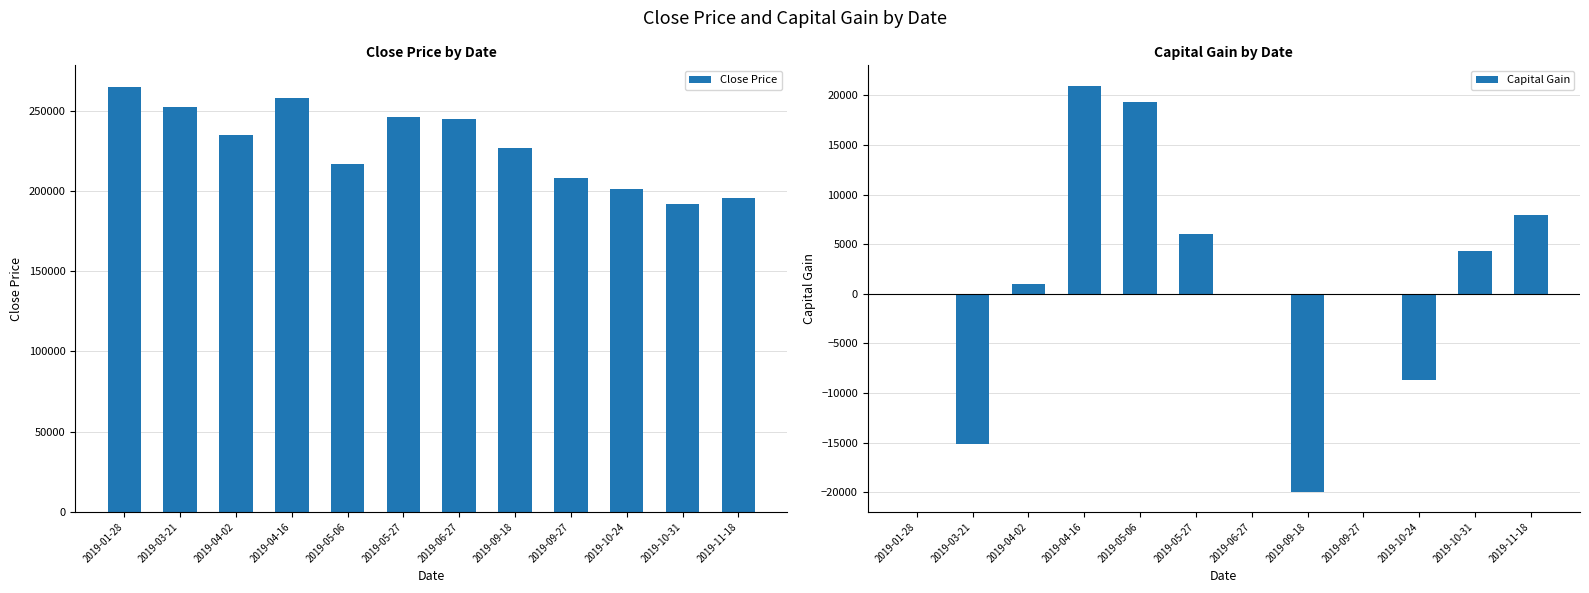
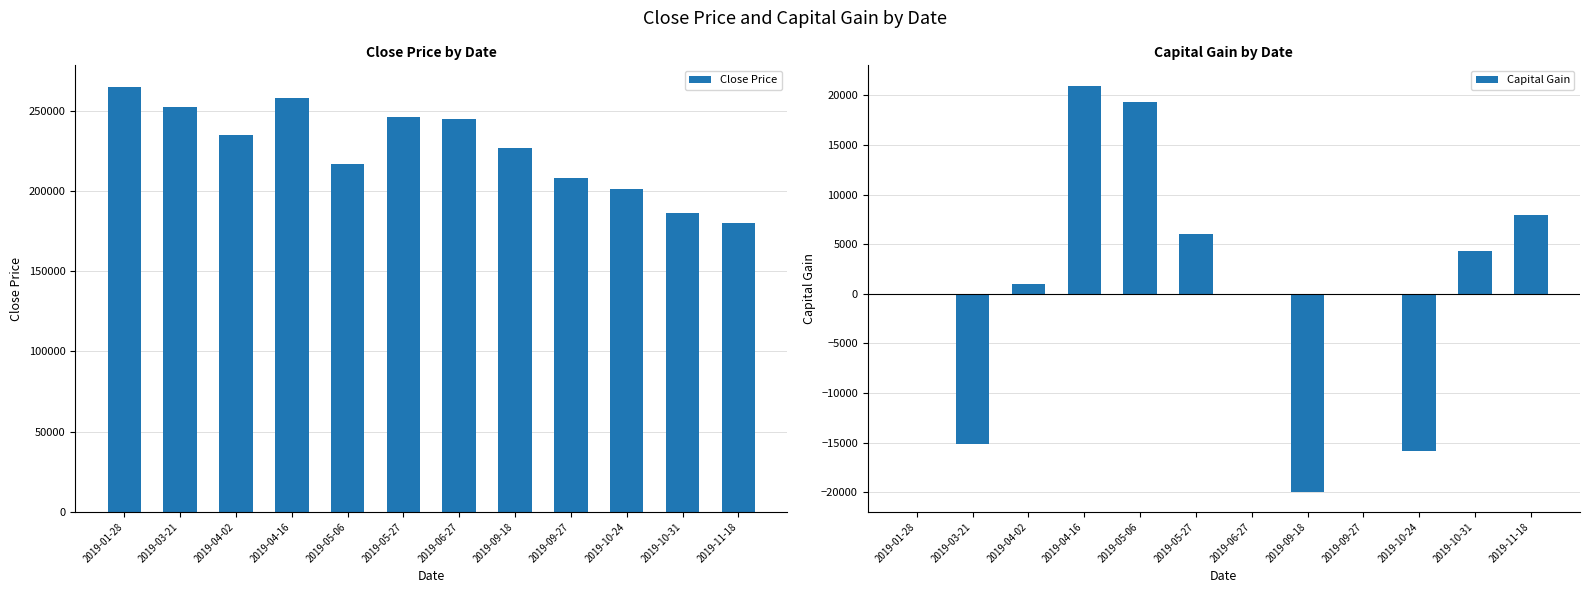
Close Price by Date, 2019-10-31: 192000 -> 186000
Close Price by Date, 2019-11-18: 196000 -> 180000
Capital Gain by Date, 2019-10-24: -9000 -> -16000
